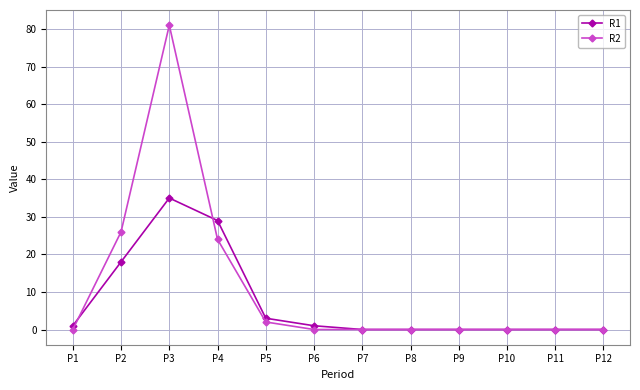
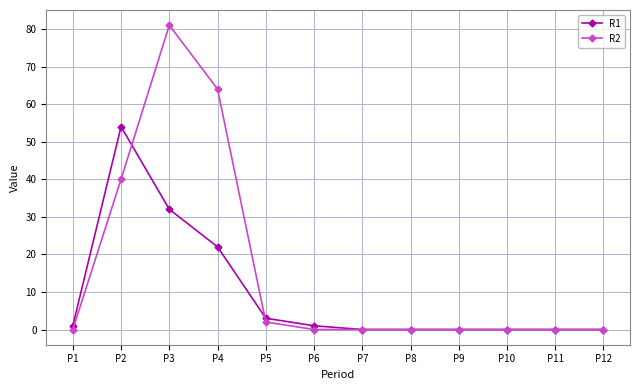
R1, P2: 18 -> 54
R2, P2: 26 -> 40
R1, P3: 35 -> 32
R1, P4: 29 -> 22
R2, P4: 24 -> 64
